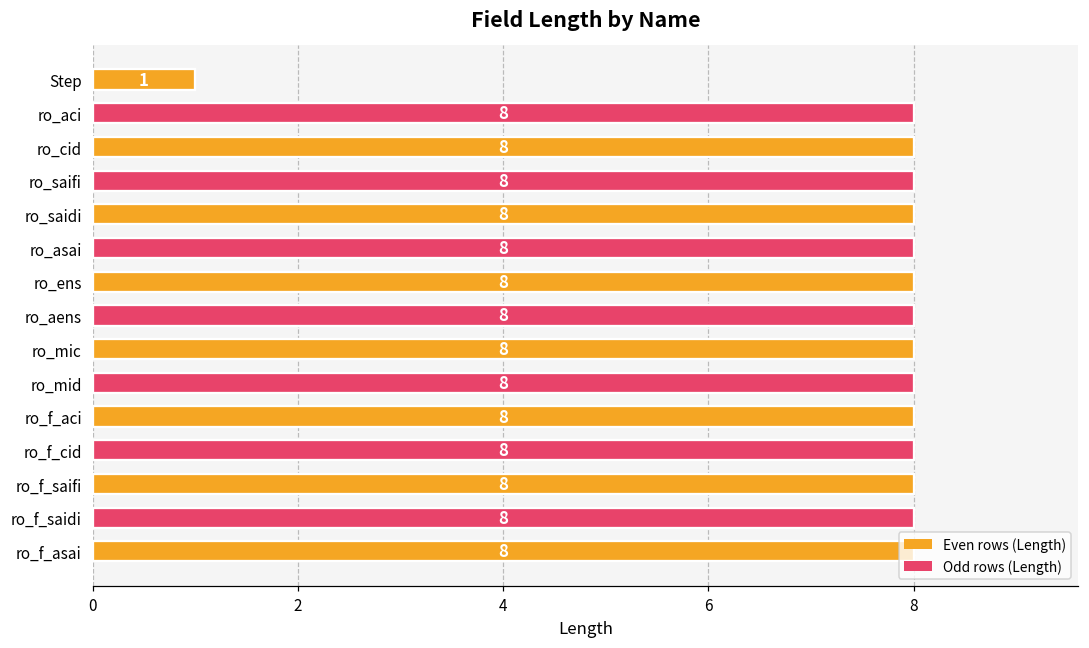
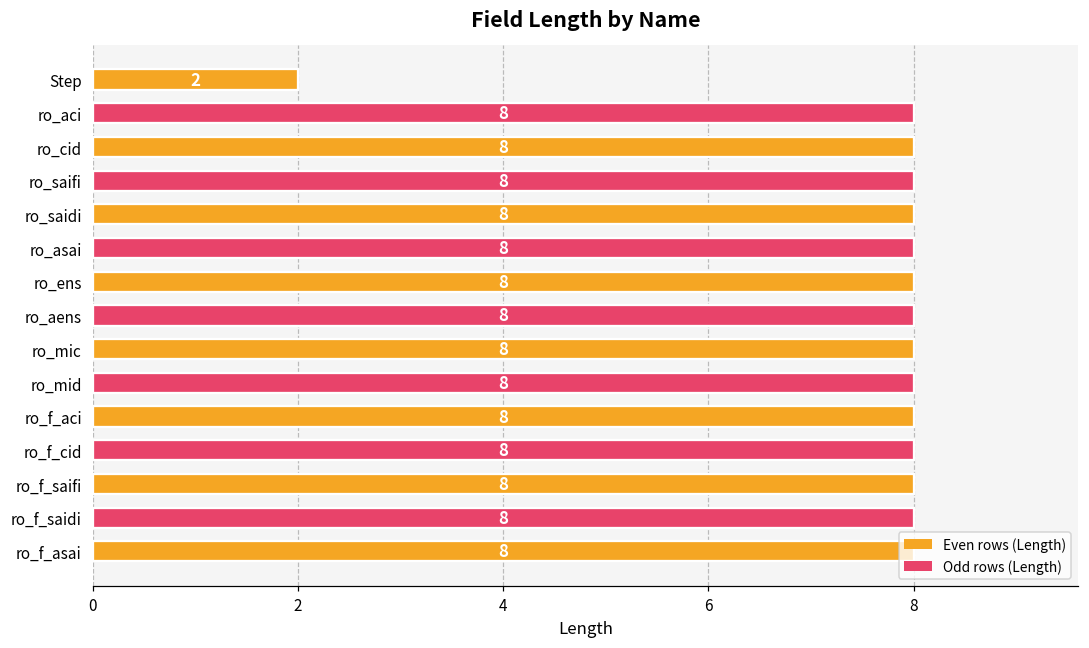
Step: 1 -> 2
